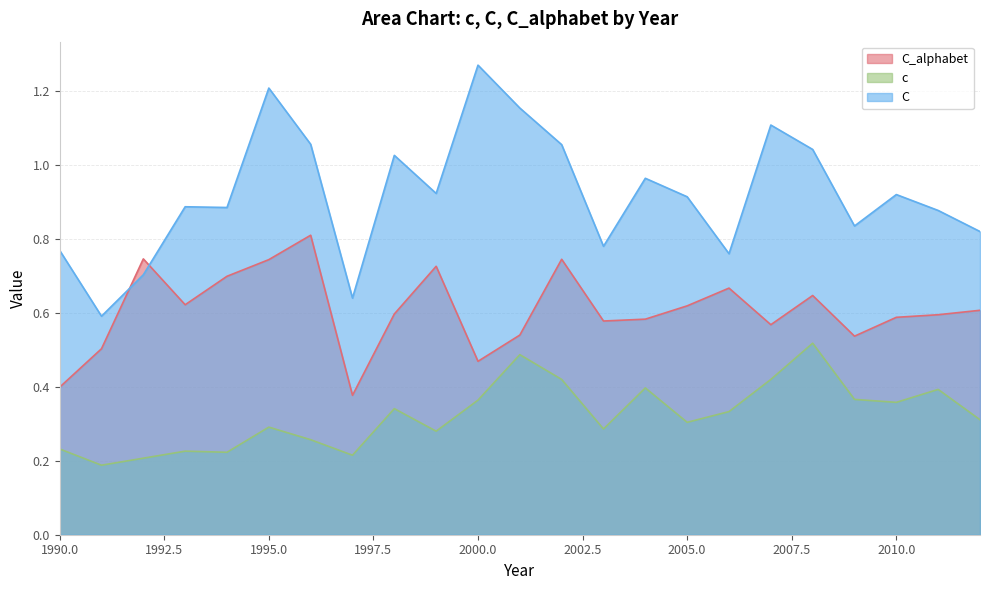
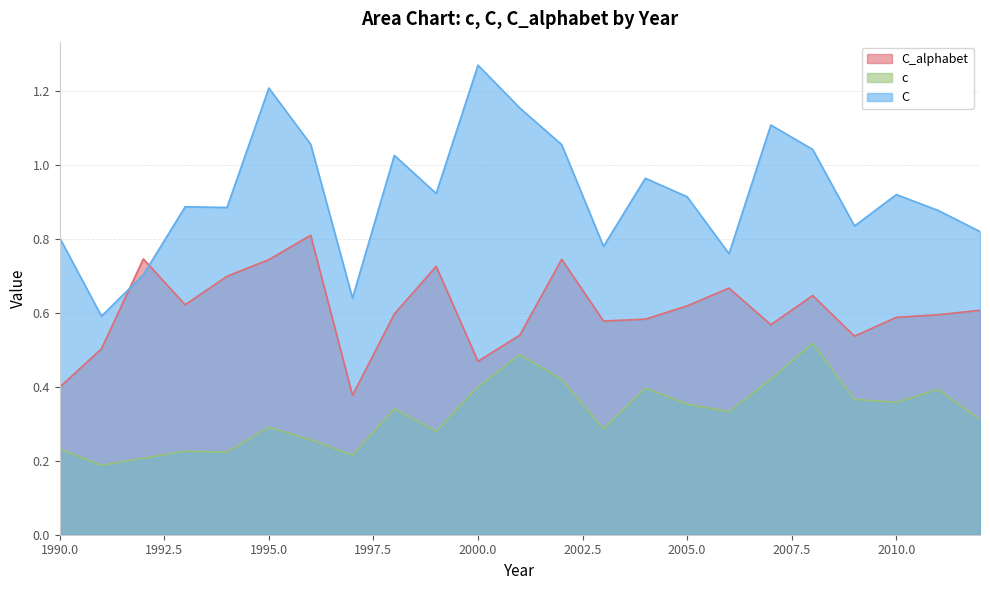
C, 1990.0: 0.77 -> 0.80
c, 2000.0: 0.36 -> 0.40
c, 2005.0: 0.30 -> 0.35
